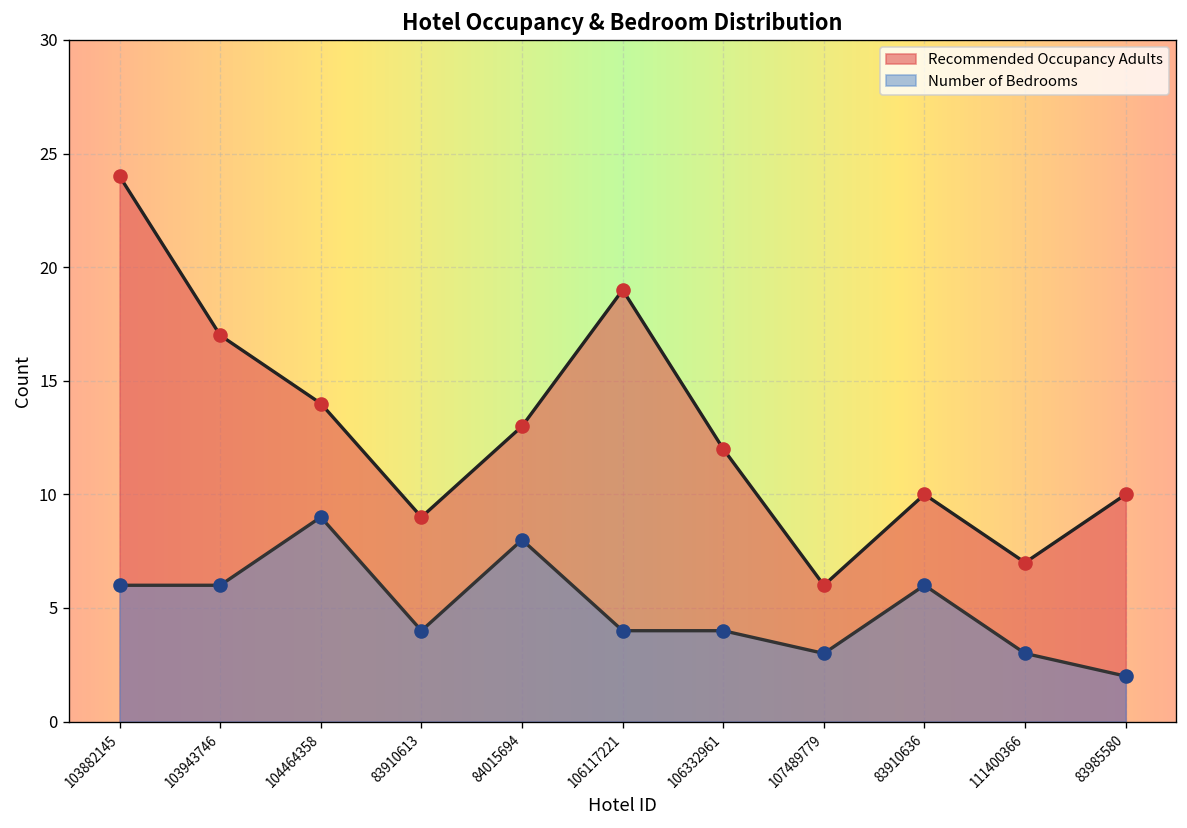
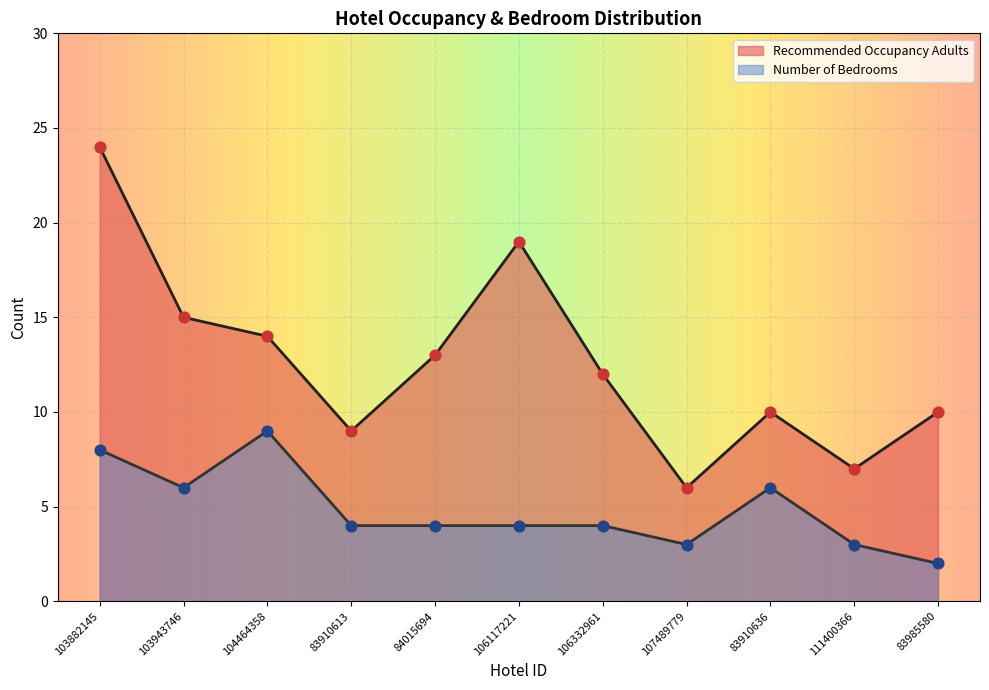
Number of Bedrooms, 103882145: 6 -> 8
Recommended Occupancy Adults, 103943746: 17 -> 15
Number of Bedrooms, 84015694: 8 -> 4
